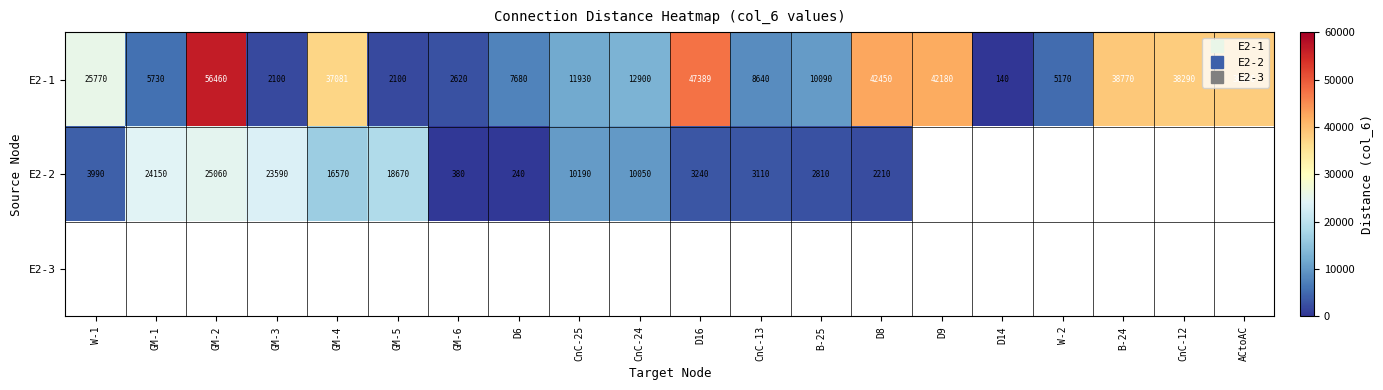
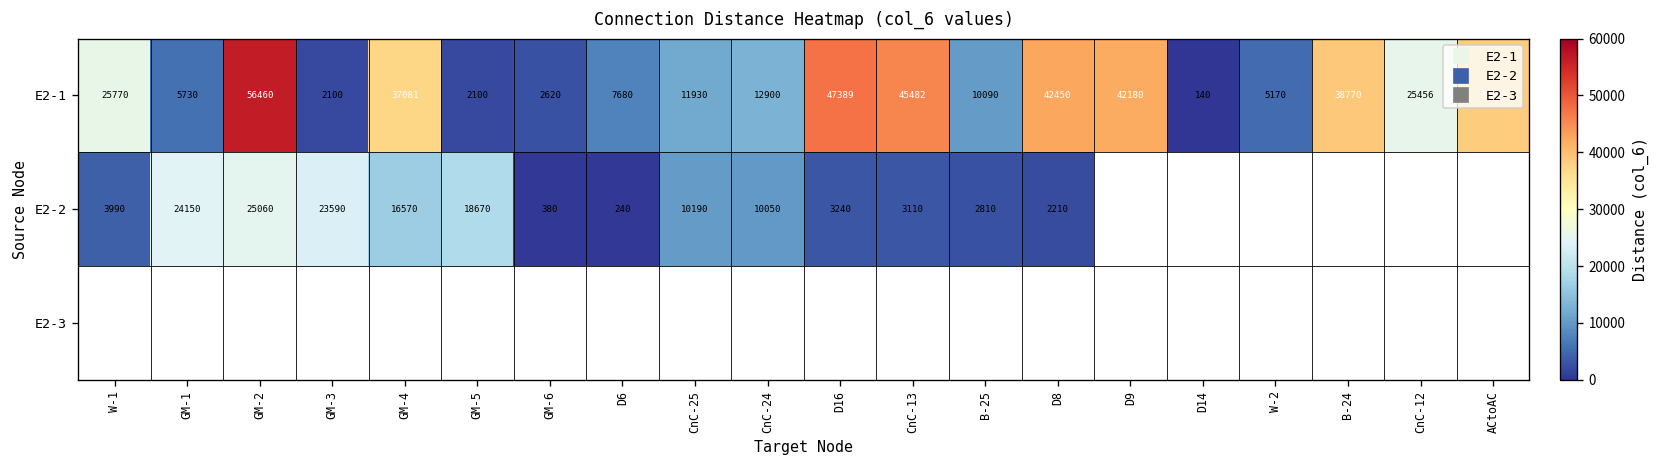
E2-1, CnC-13: 8640 -> 45482
E2-1, CnC-12: 38290 -> 25456
